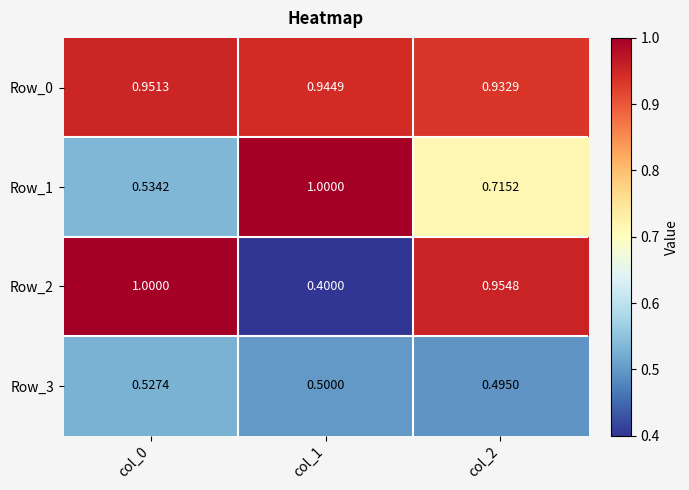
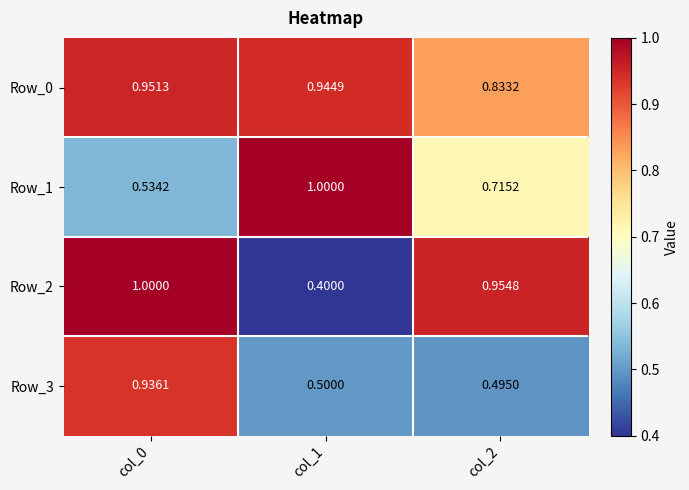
Row_0, col_2: 0.9329 -> 0.8332
Row_3, col_0: 0.5274 -> 0.9361
